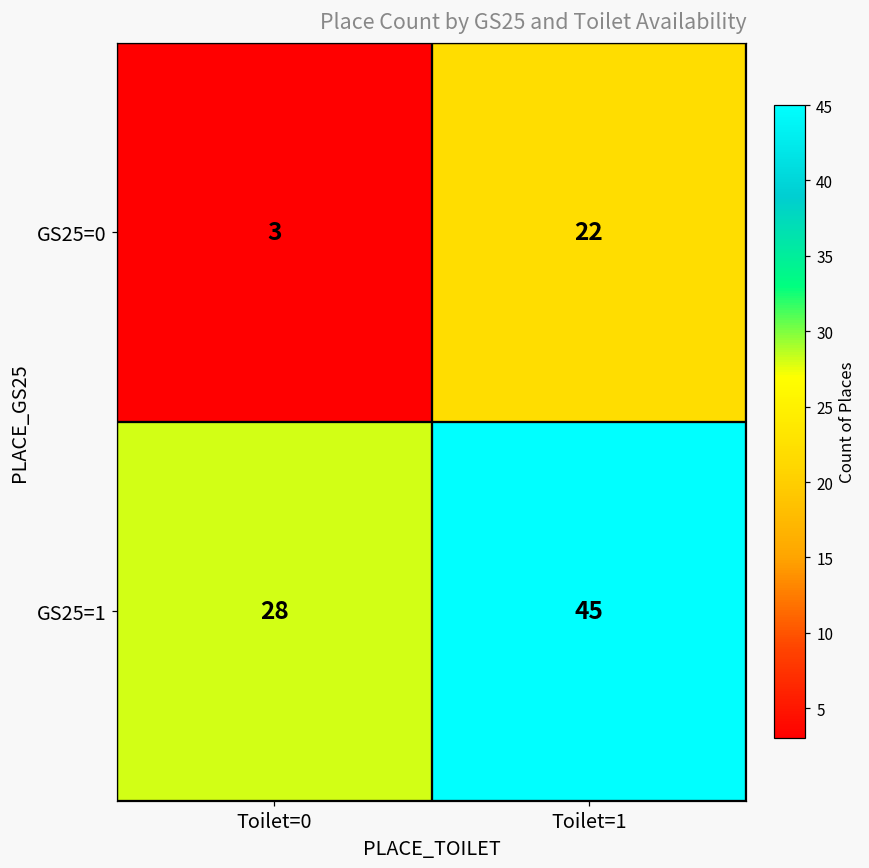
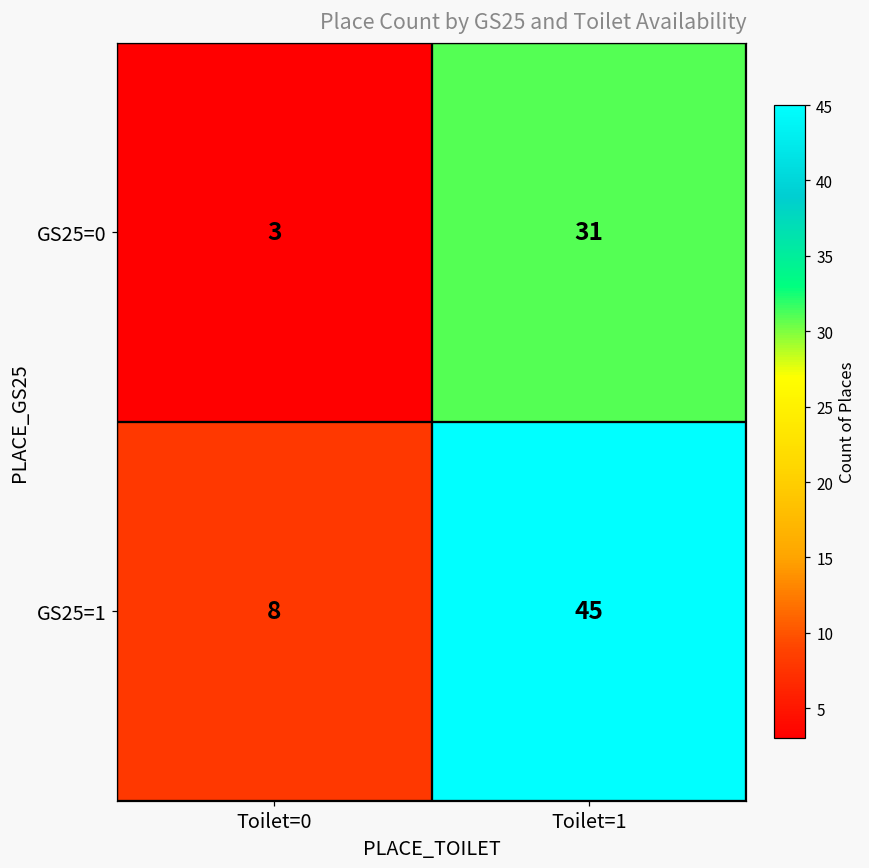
GS25=0, Toilet=1: 22 -> 31
GS25=1, Toilet=0: 28 -> 8
